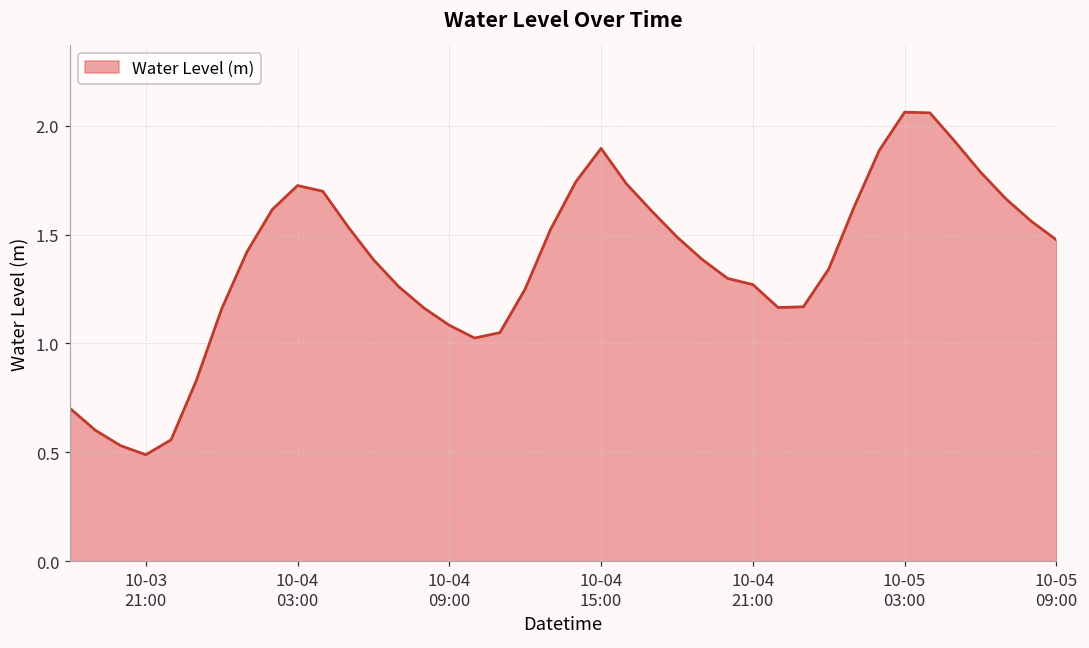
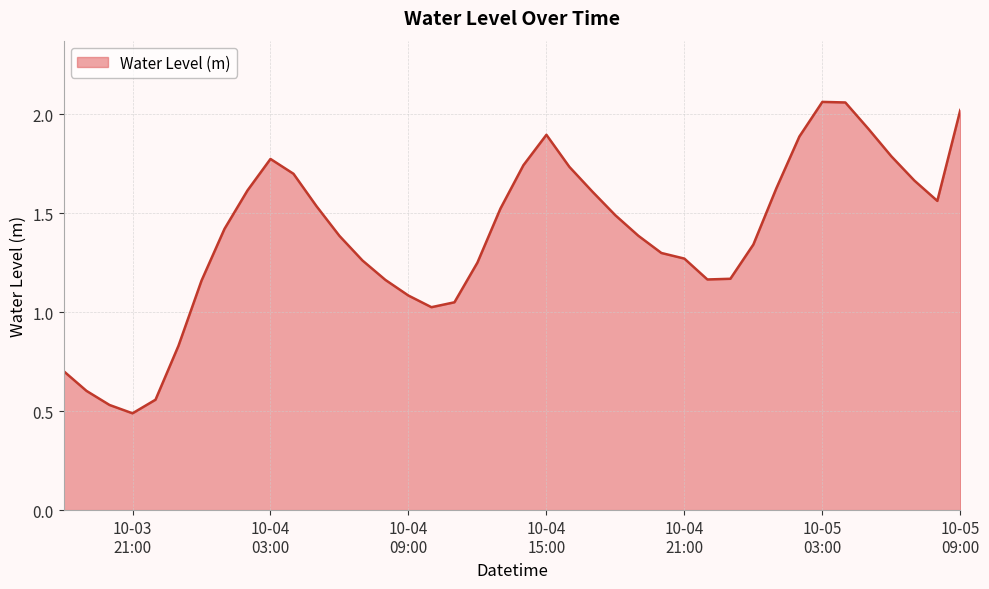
10-04 03:00: 1.73 -> 1.77
10-05 09:00: 1.48 -> 2.02
